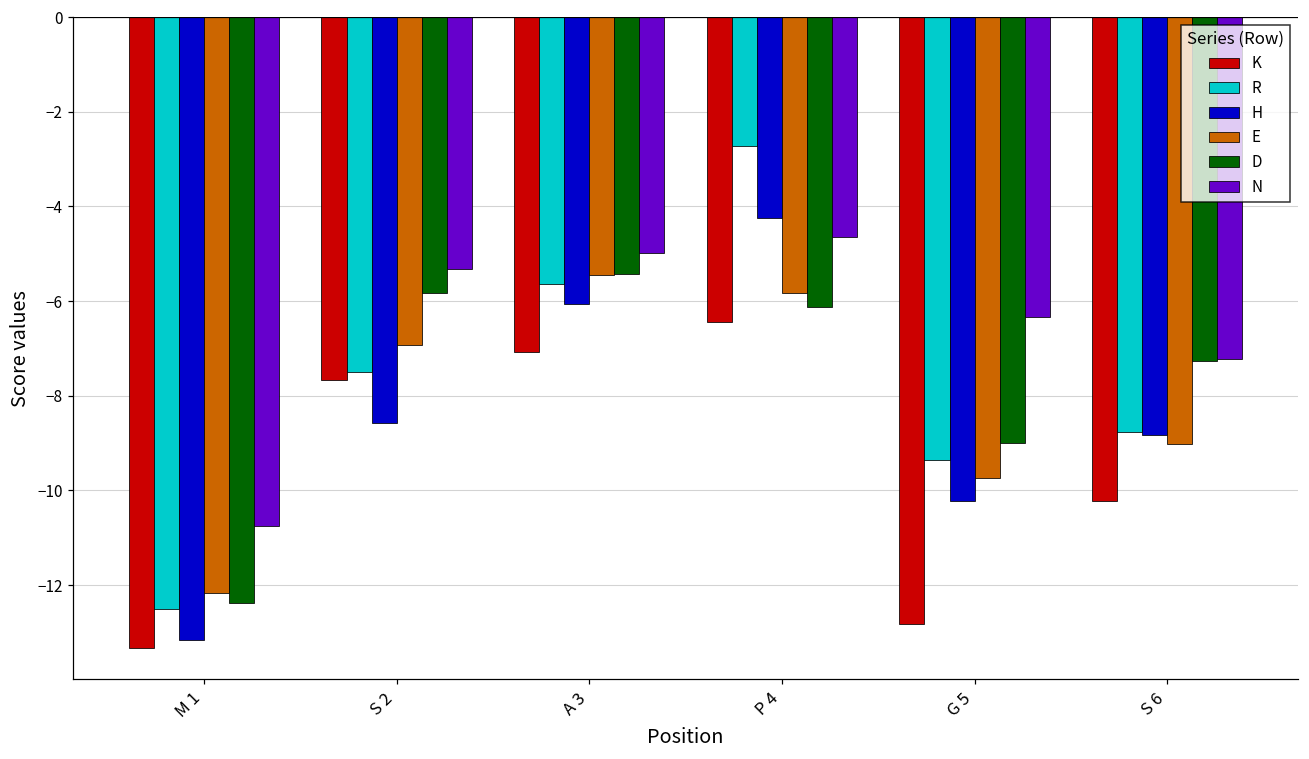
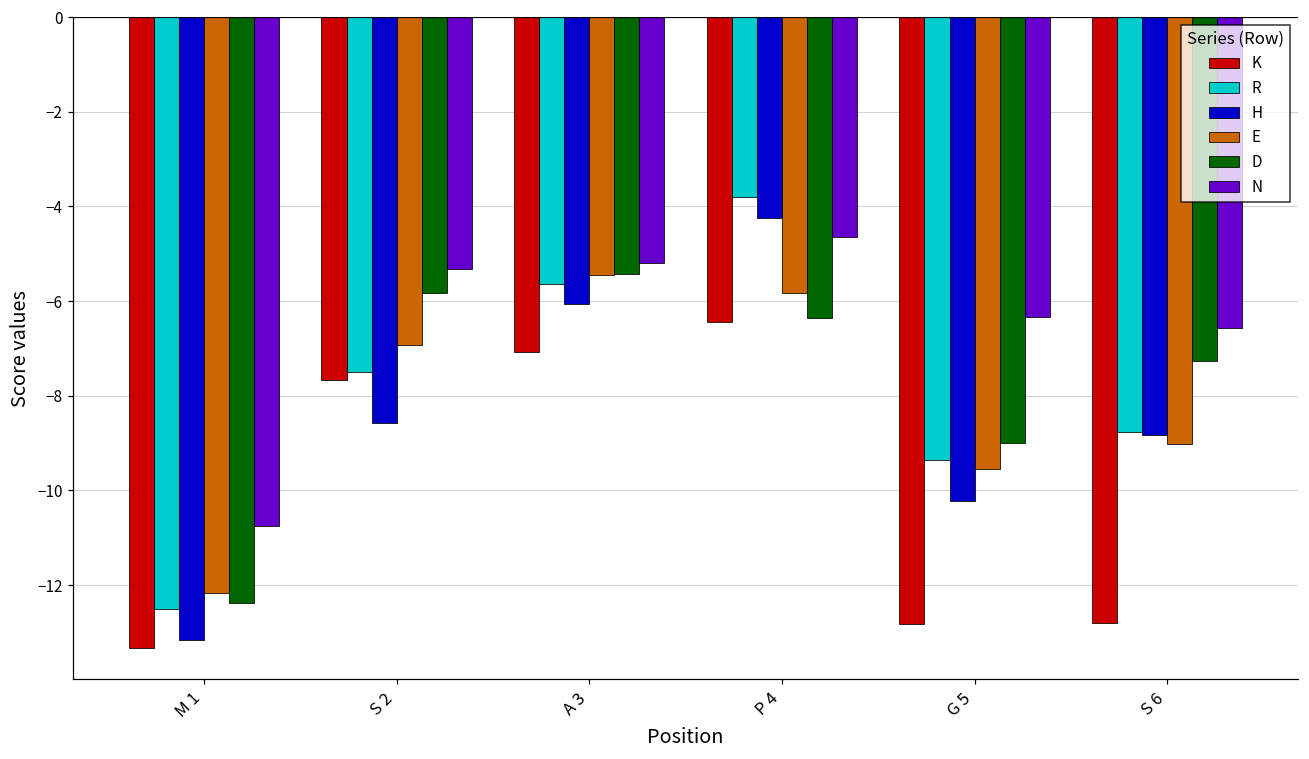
N, A 3: -5.0 -> -5.2
R, P 4: -2.7 -> -3.8
D, P 4: -6.1 -> -6.4
E, G 5: -9.7 -> -9.5
K, S 6: -10.2 -> -12.8
N, S 6: -7.2 -> -6.6
